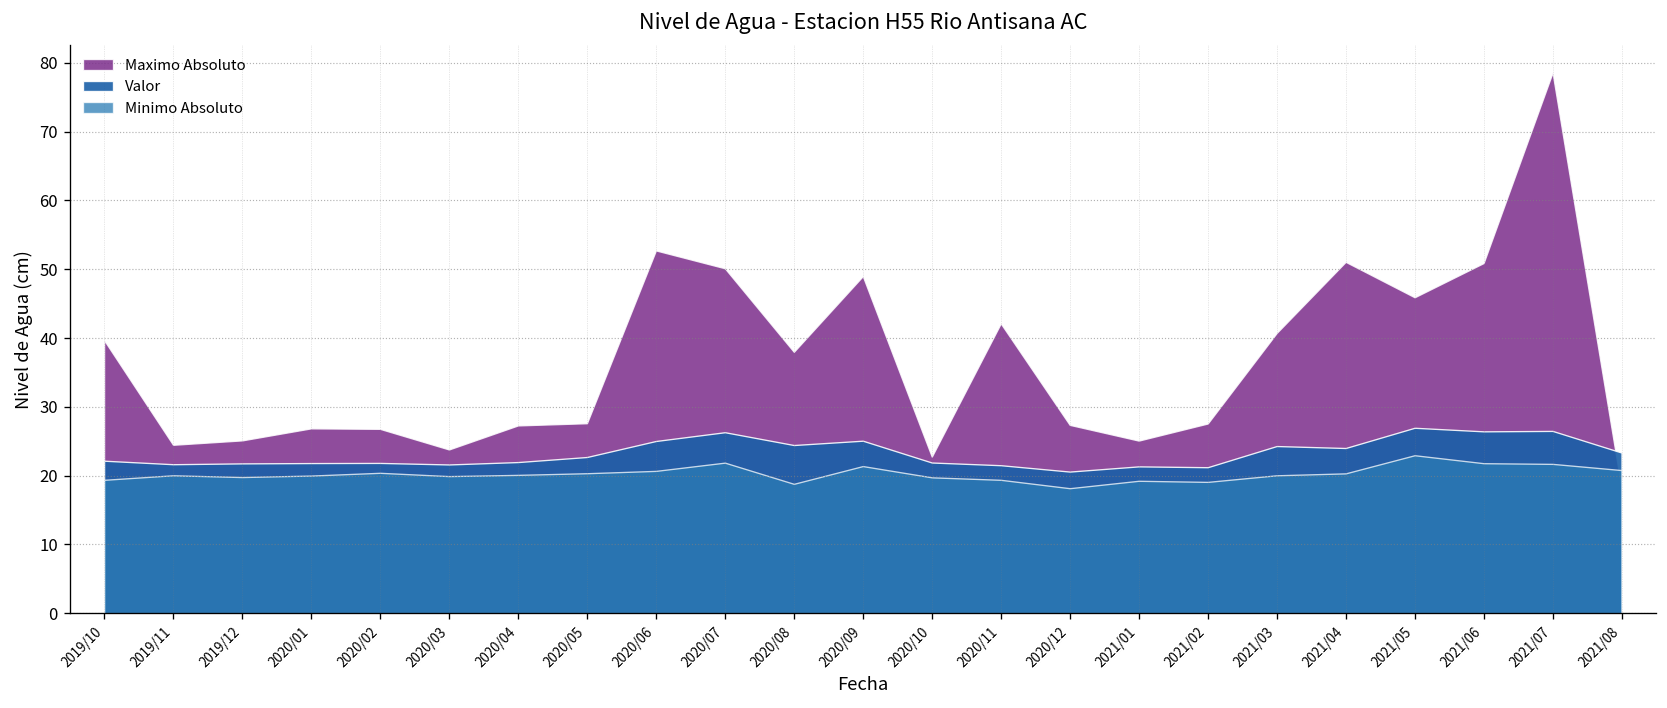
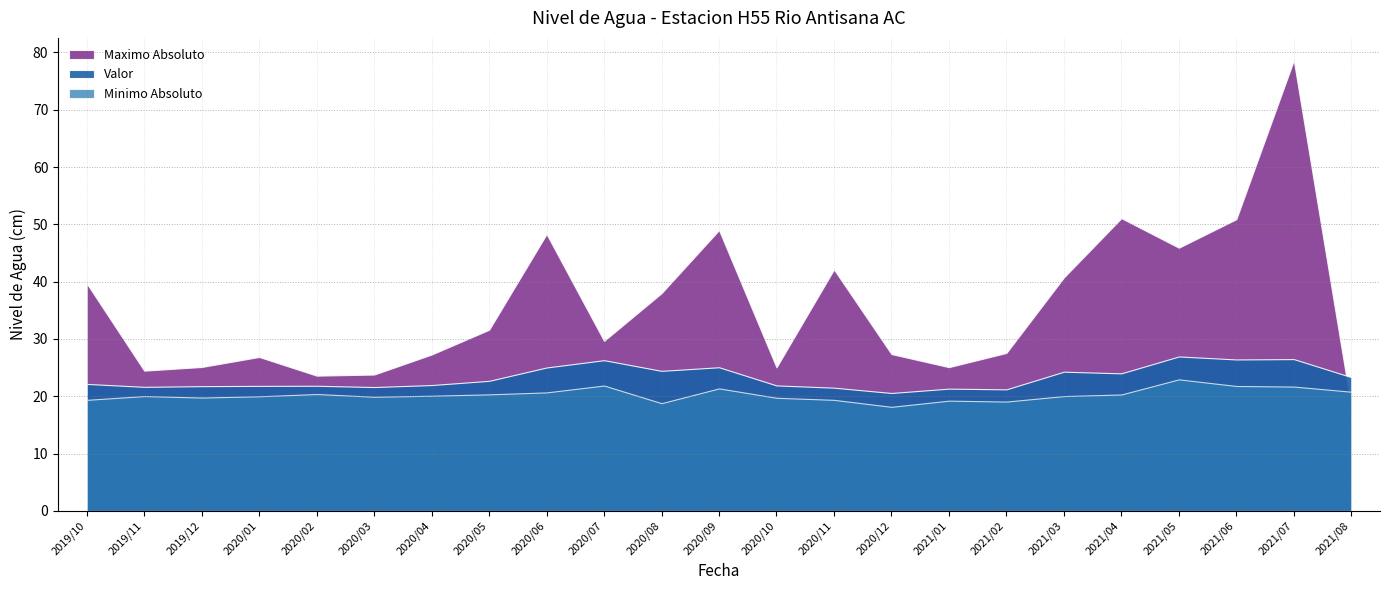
Maximo Absoluto, 2020/02: 27 -> 24
Maximo Absoluto, 2020/05: 28 -> 32
Maximo Absoluto, 2020/06: 53 -> 48
Maximo Absoluto, 2020/07: 50 -> 30
Maximo Absoluto, 2020/10: 23 -> 25
